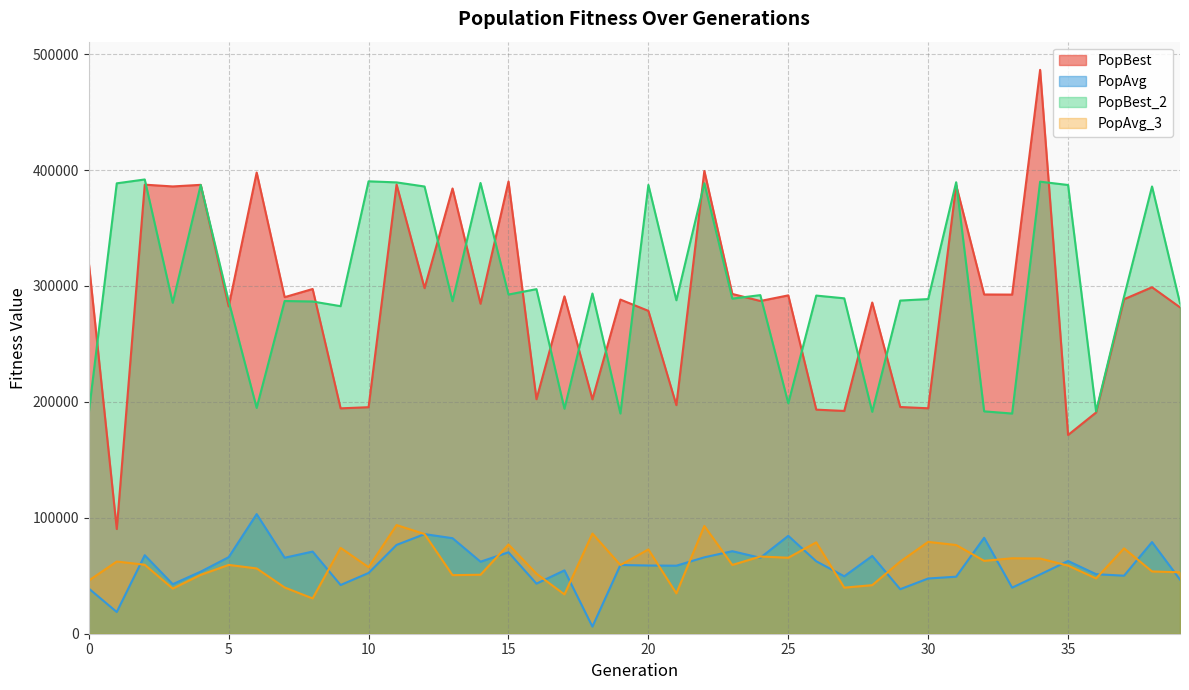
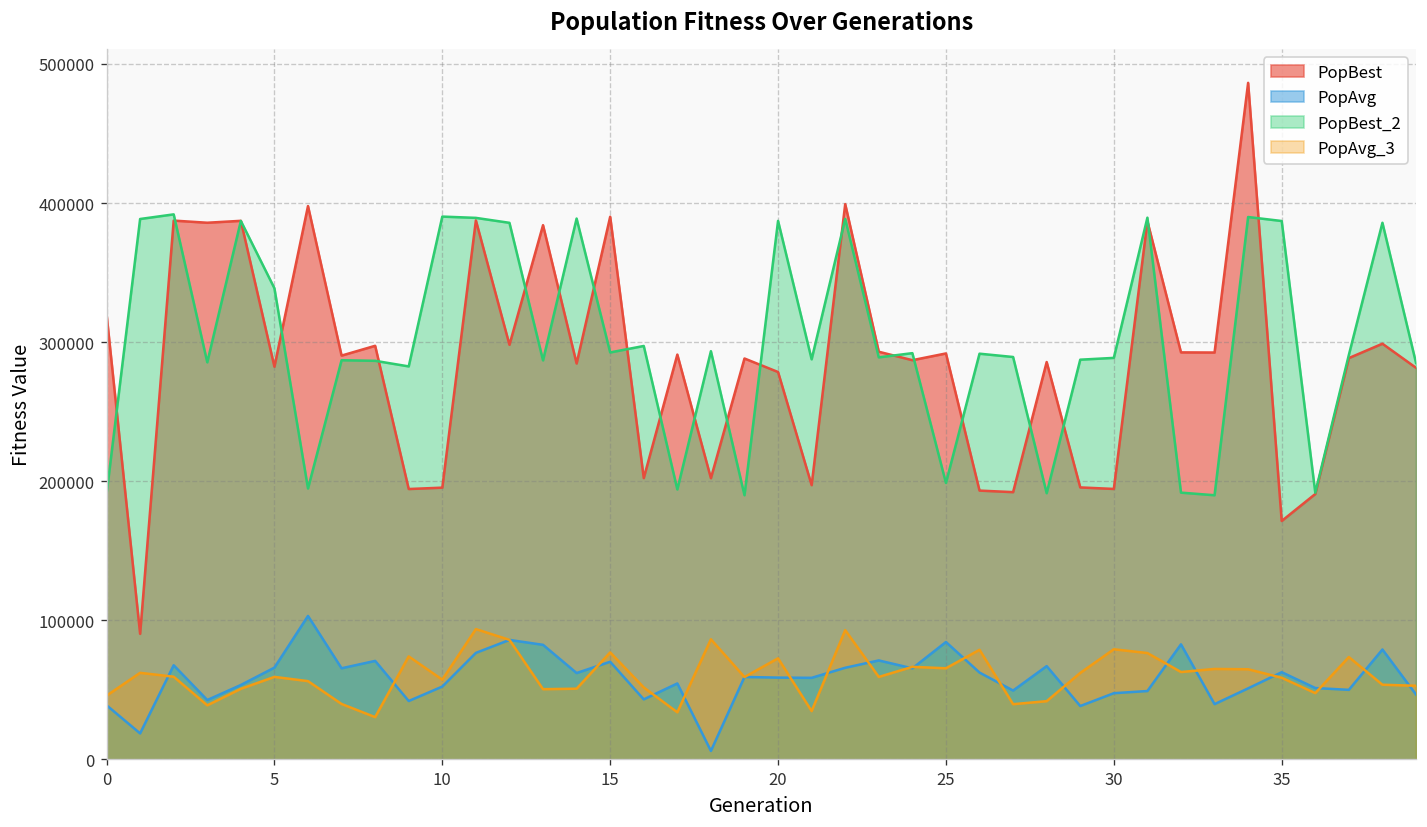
PopBest_2, 5: 287000 -> 339000
